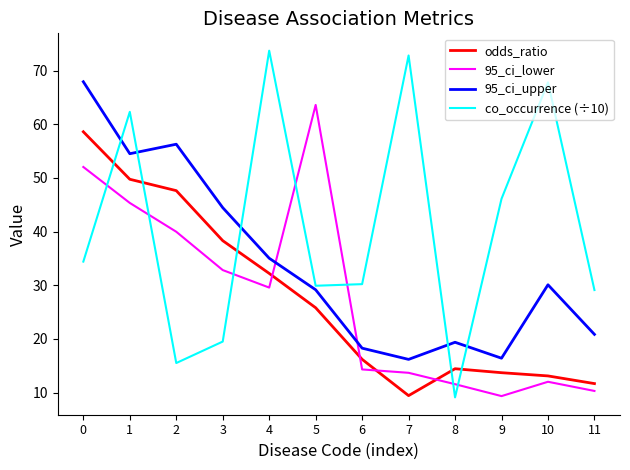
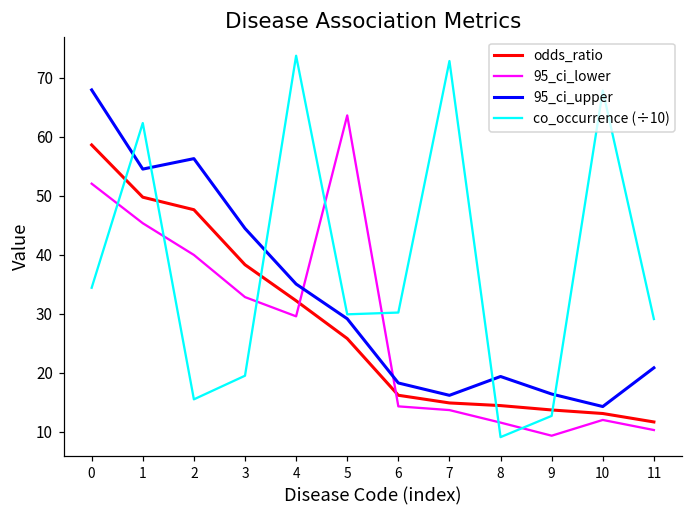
odds_ratio, 7: 9 -> 15
co_occurrence (÷10), 9: 46 -> 13
95_ci_upper, 10: 30 -> 14
